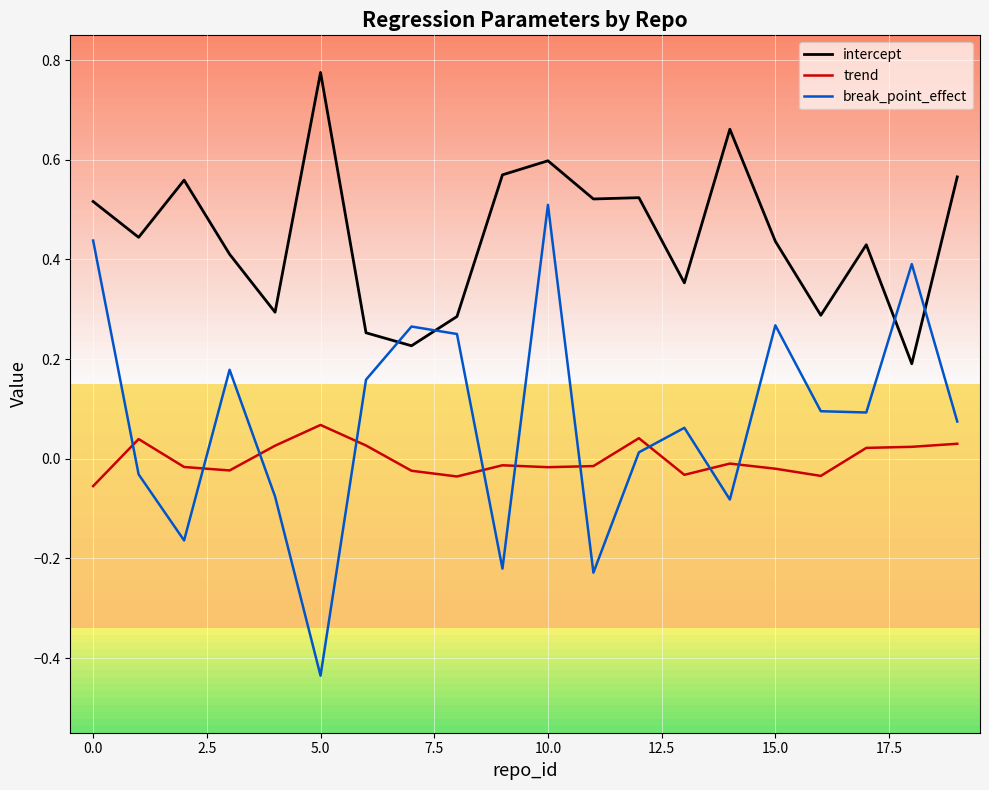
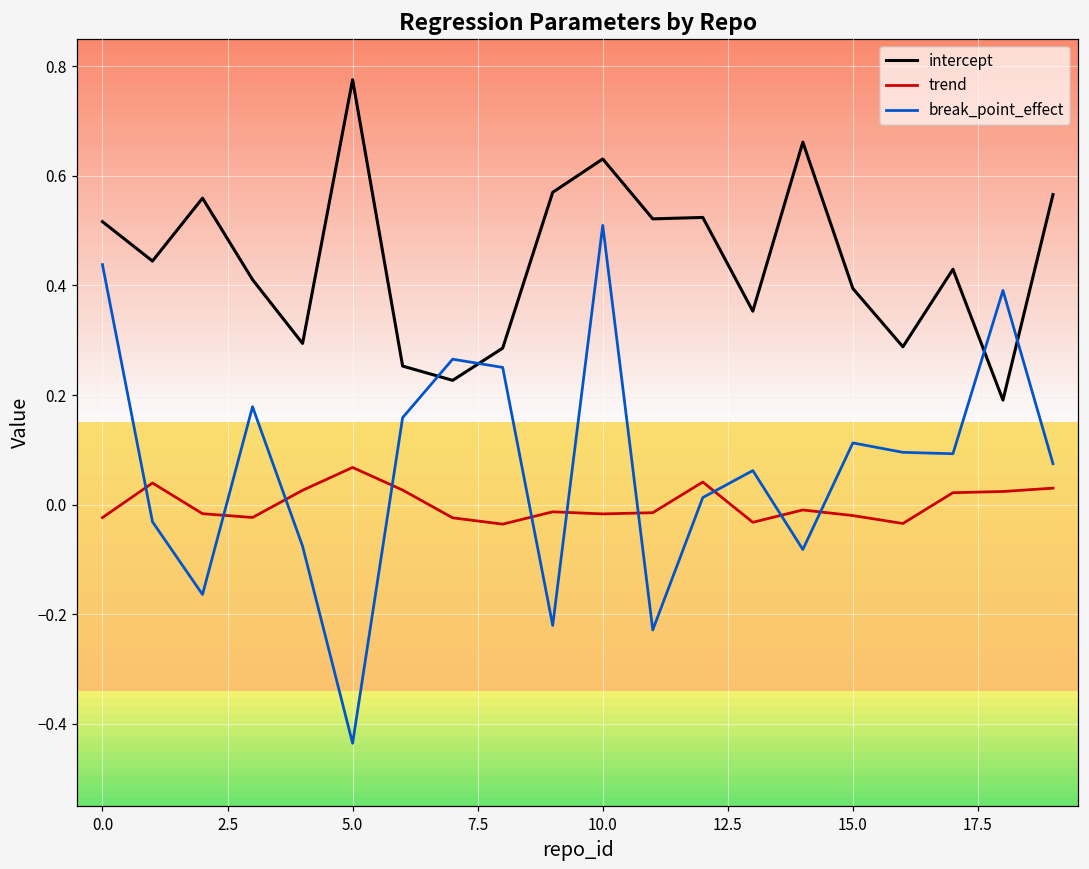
trend, 0.0: -0.05 -> -0.02
intercept, 10.0: 0.60 -> 0.63
intercept, 15.0: 0.44 -> 0.39
break_point_effect, 15.0: 0.27 -> 0.11
